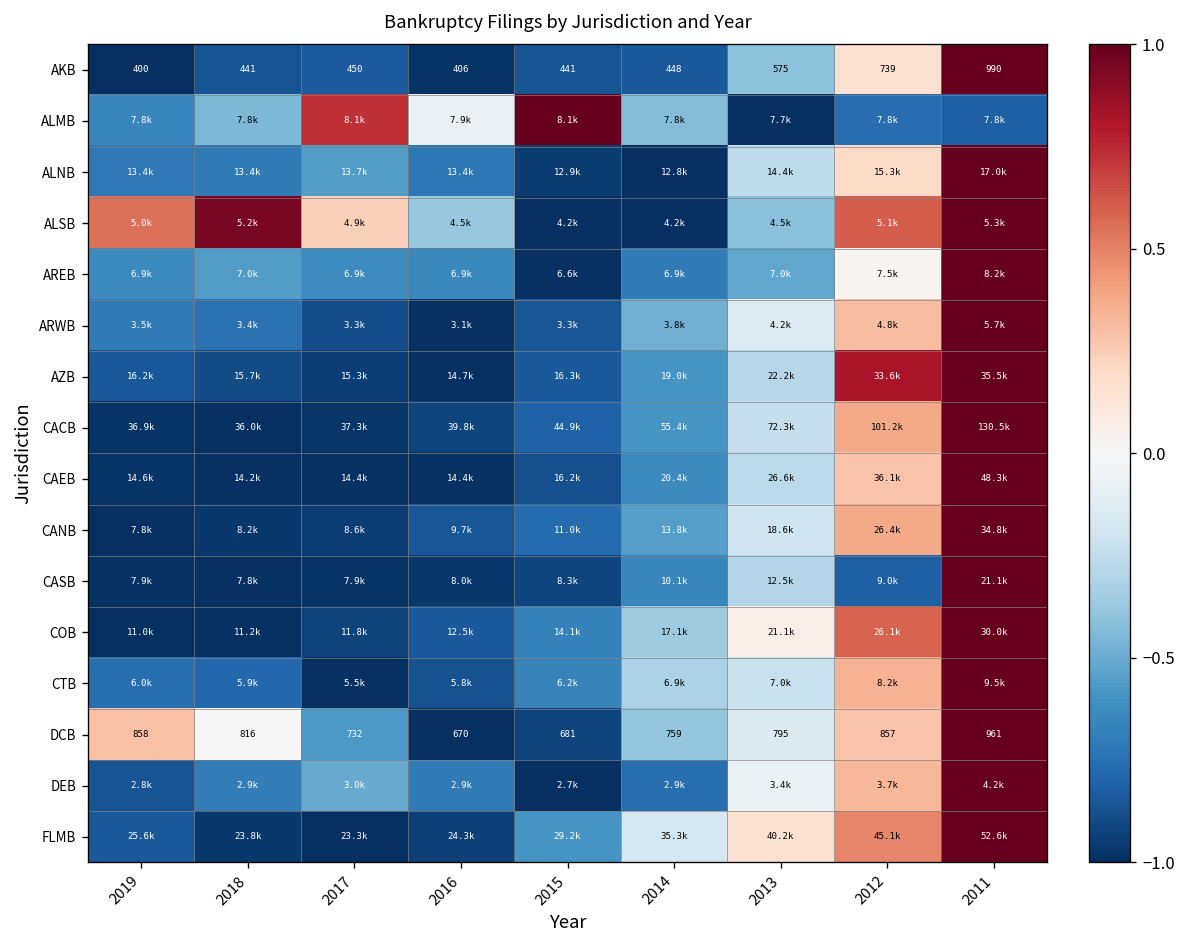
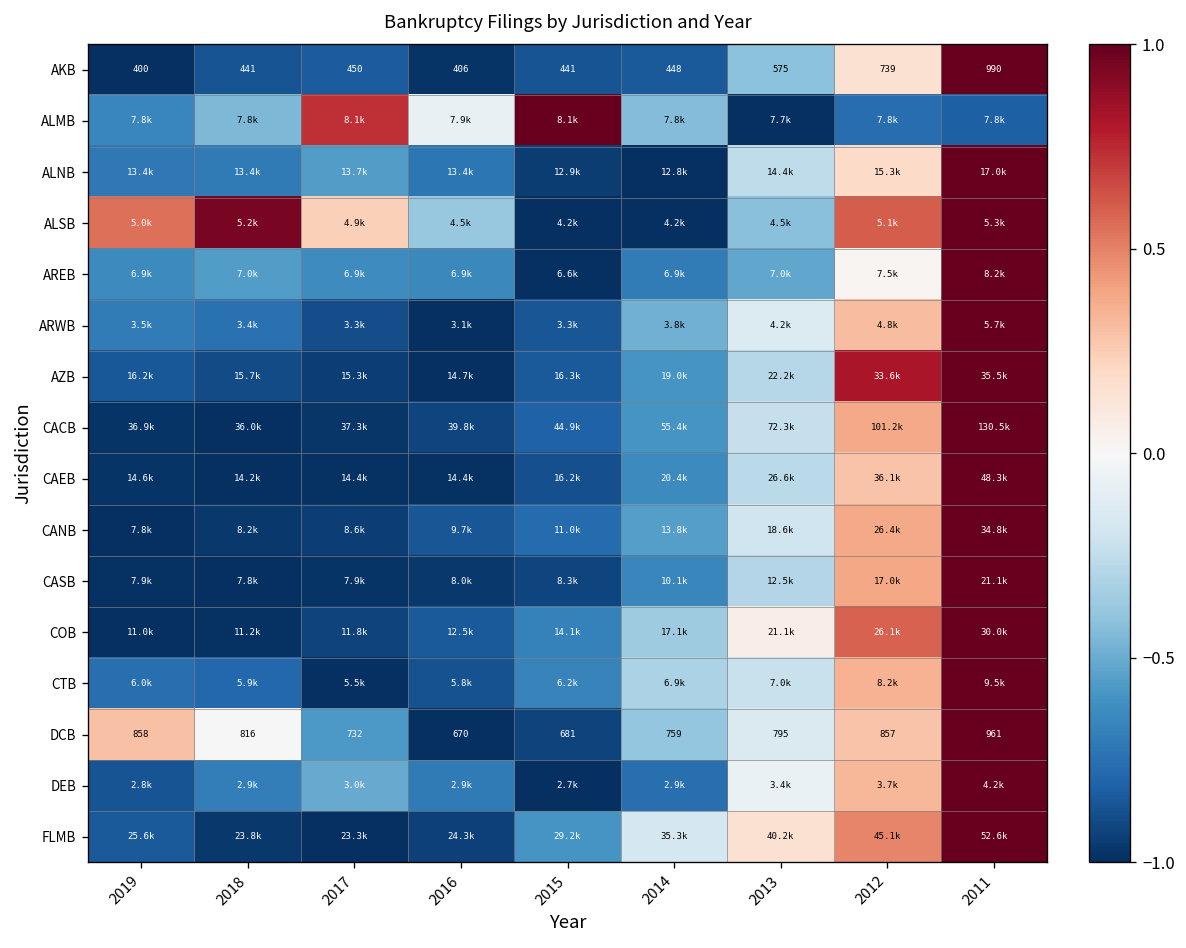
CASB, 2012: 9.0k -> 17.0k
